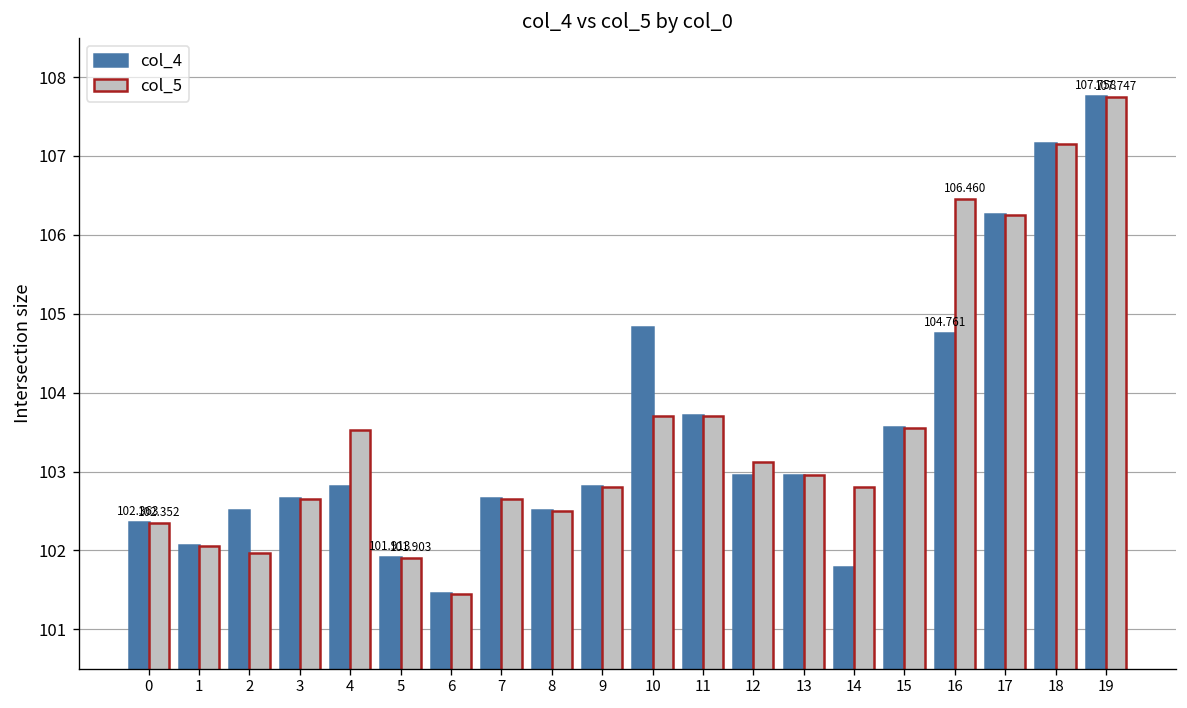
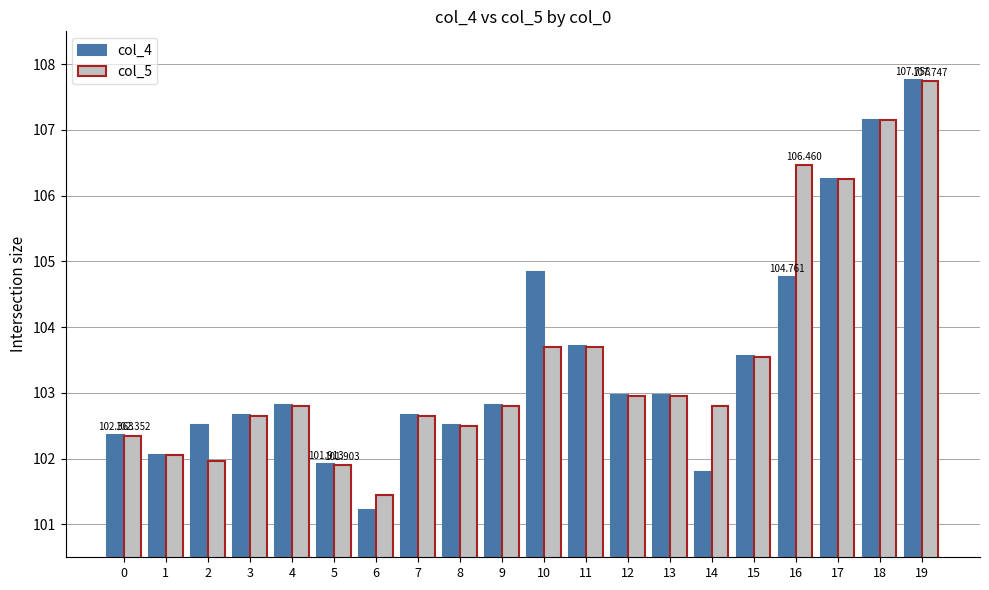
col_5, 4: 103.5 -> 102.8
col_4, 6: 101.5 -> 101.2
col_5, 12: 103.1 -> 103.0
